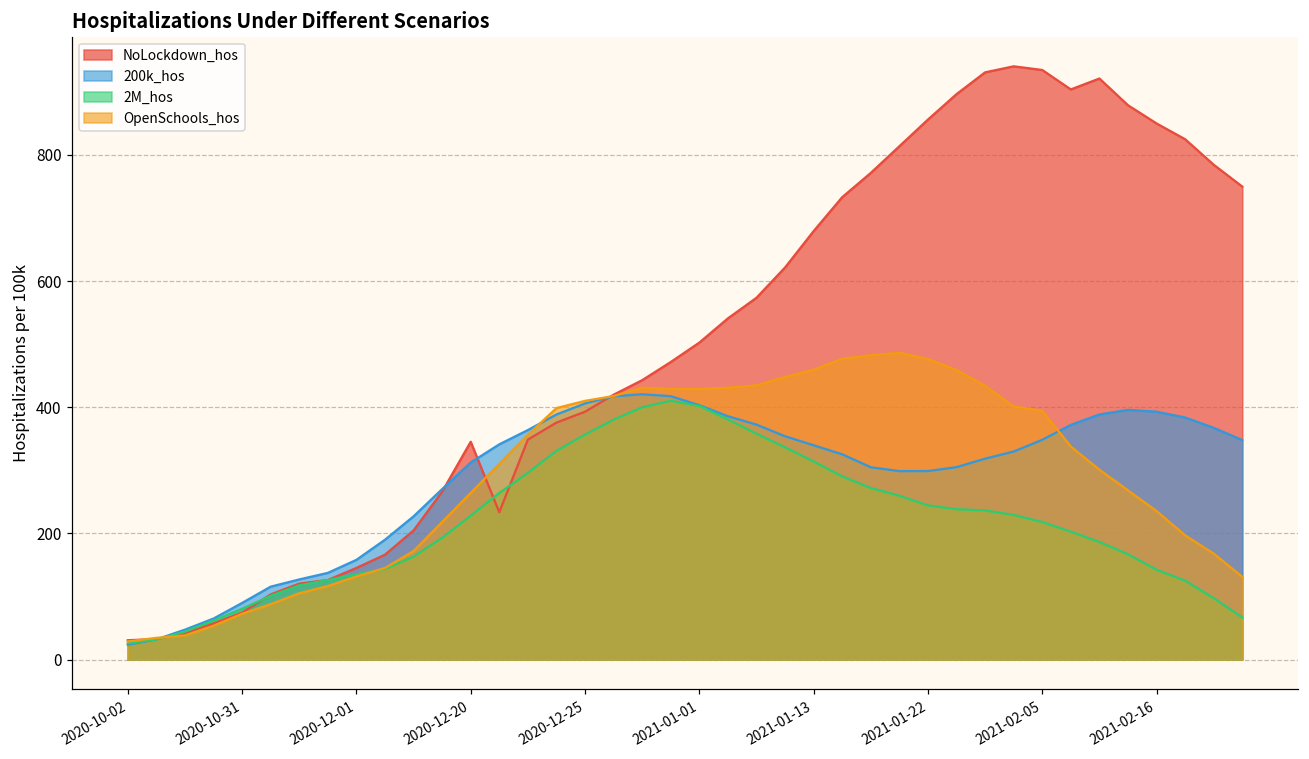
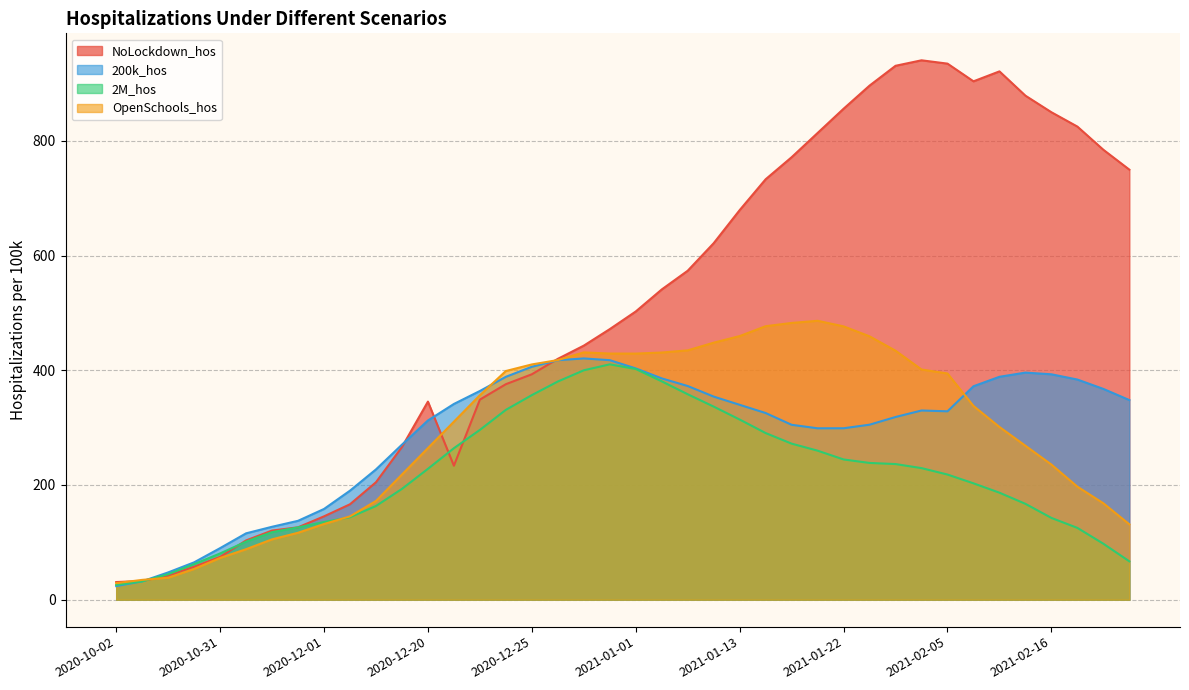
200k_hos, 2021-02-05: 350 -> 330
